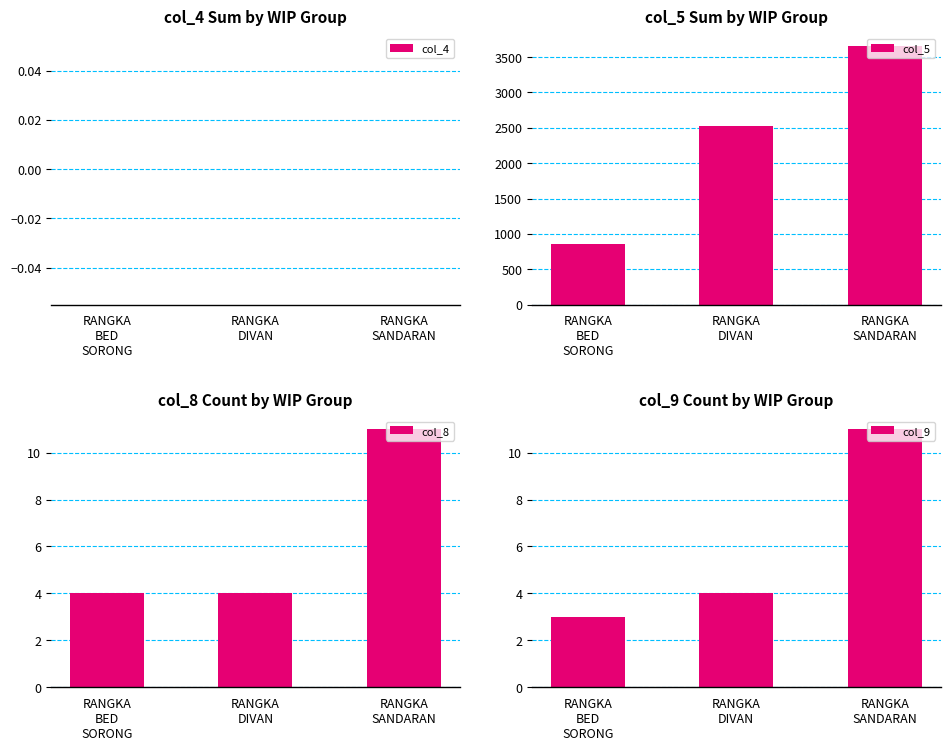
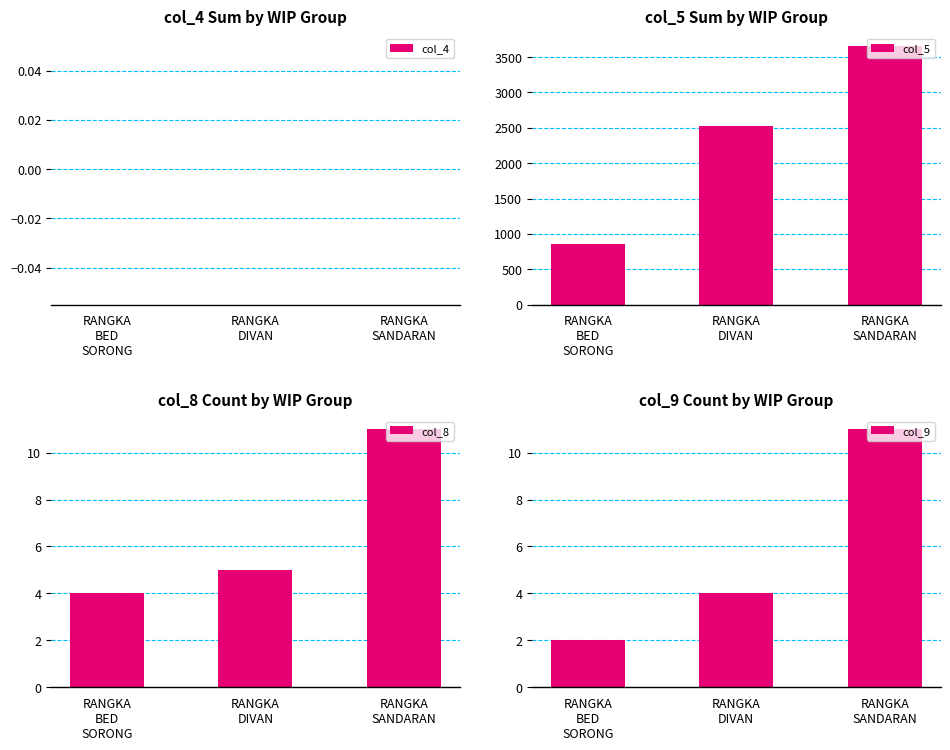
col_8 Count by WIP Group, RANGKA DIVAN: 4 -> 5
col_9 Count by WIP Group, RANGKA BED SORONG: 3 -> 2
